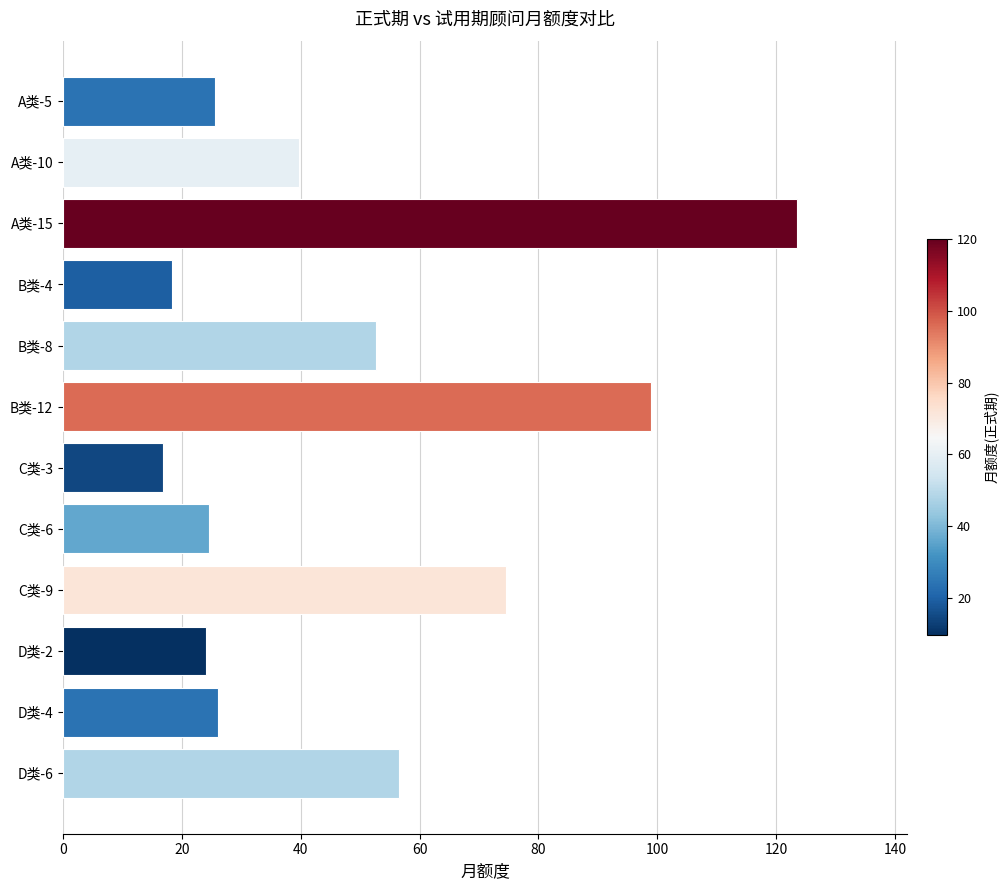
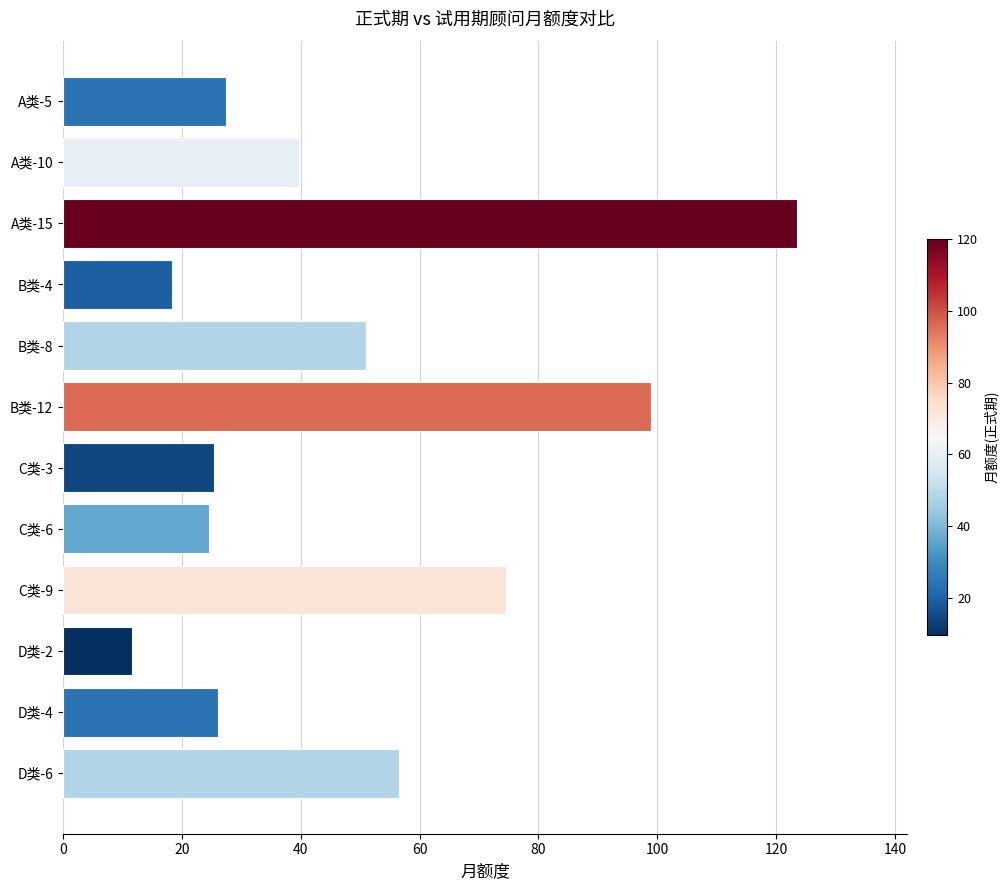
A类-5: 26 -> 28
B类-8: 53 -> 51
C类-3: 17 -> 25
D类-2: 24 -> 12
